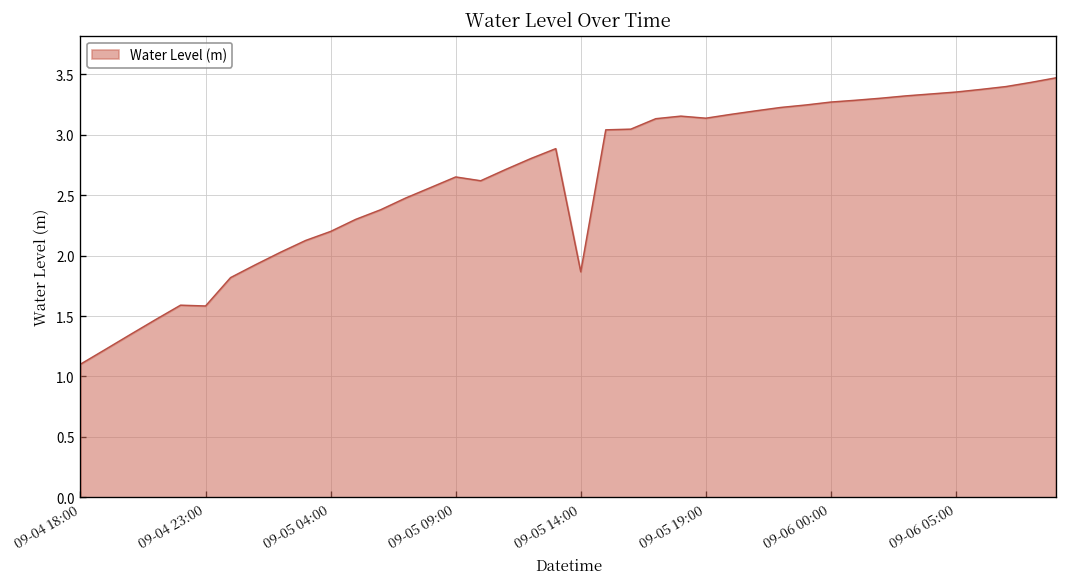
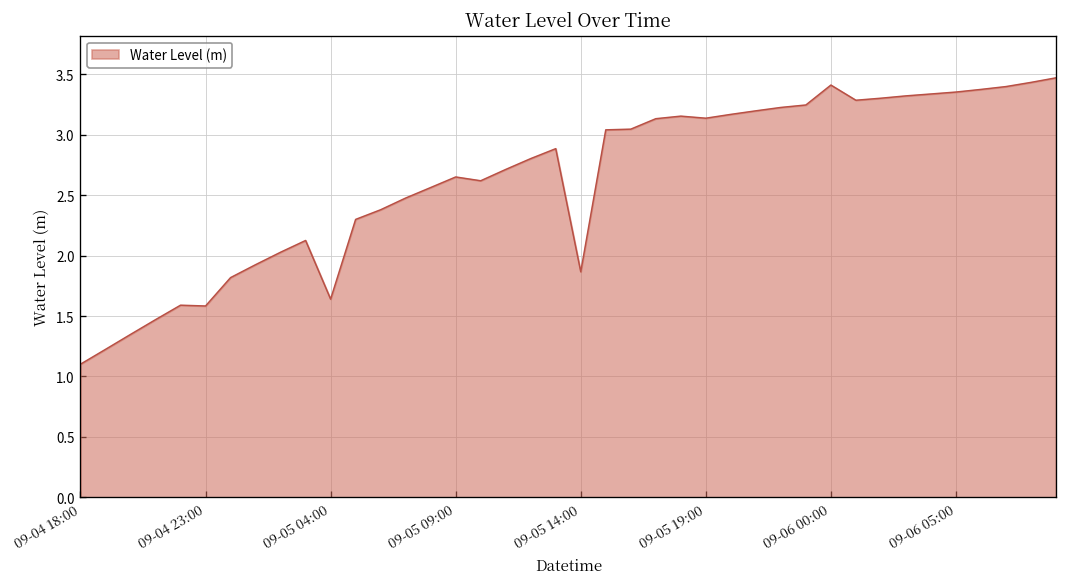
09-05 04:00: 2.20 -> 1.64
09-06 00:00: 3.27 -> 3.41
